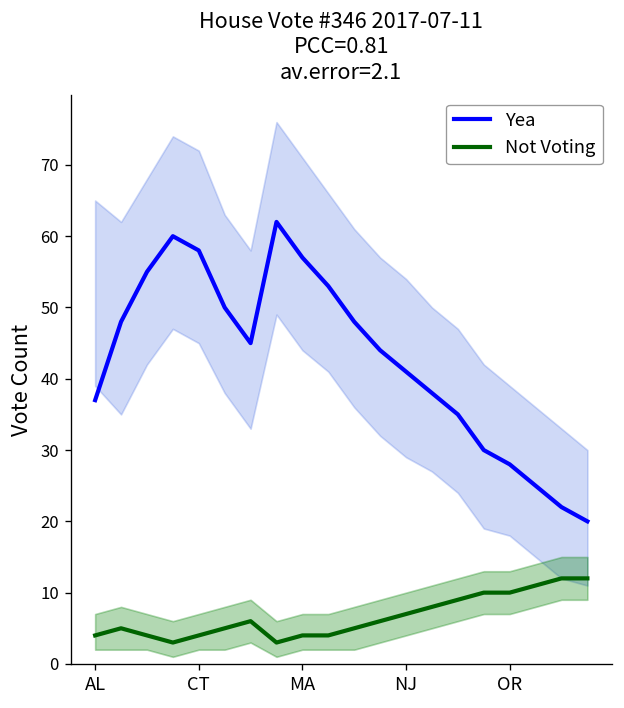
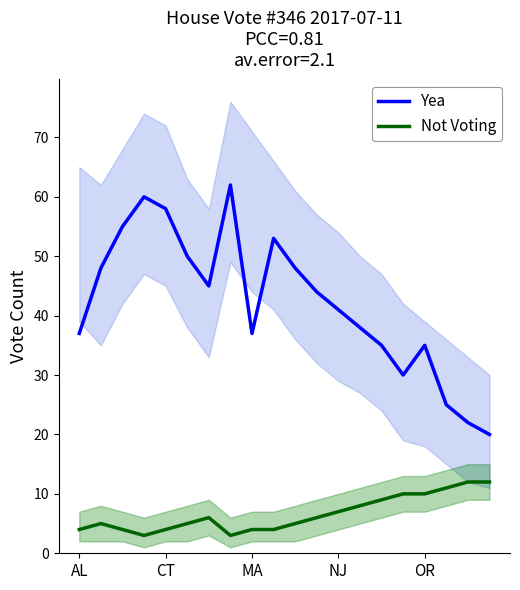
Yea, MA: 57 -> 37
Yea, OR: 28 -> 35
